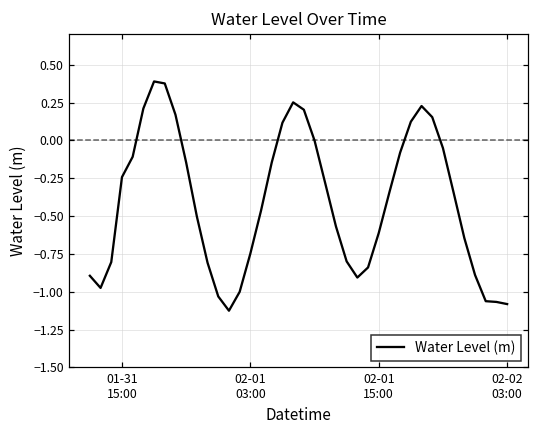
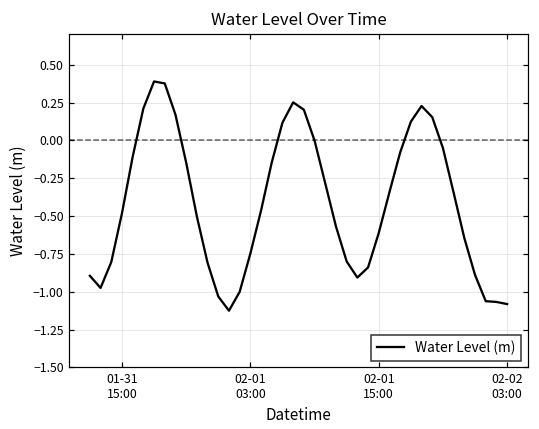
01-31 15:00: -0.24 -> -0.48
